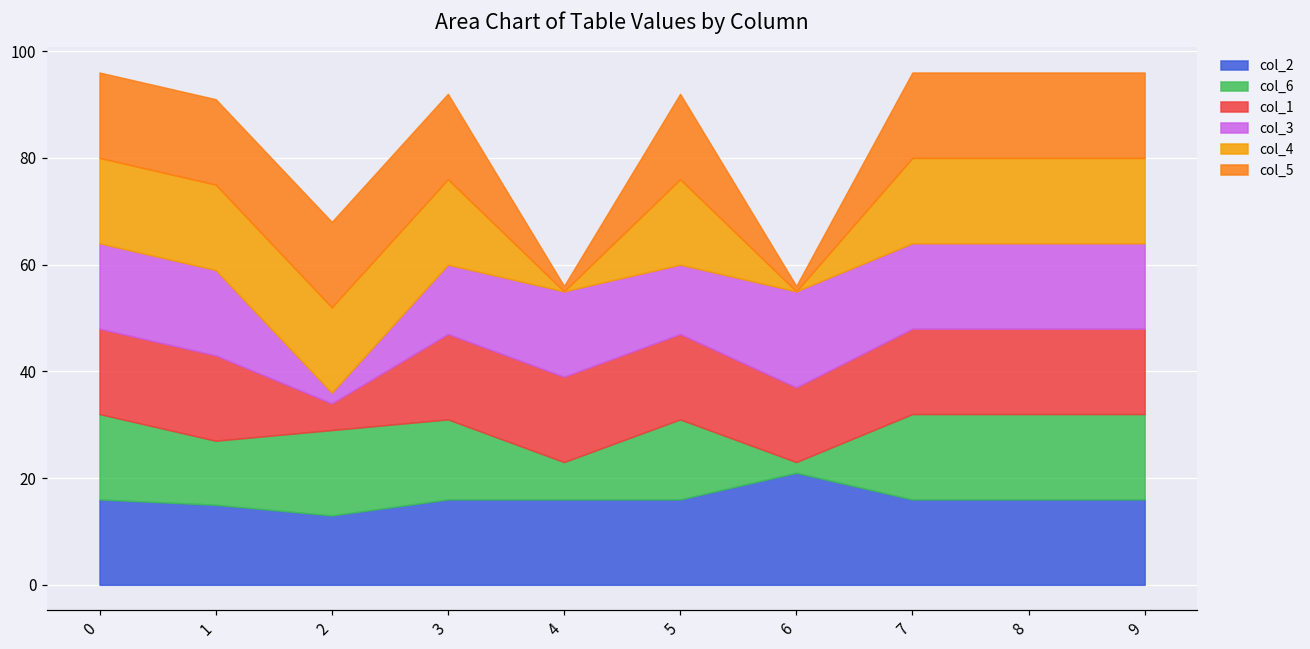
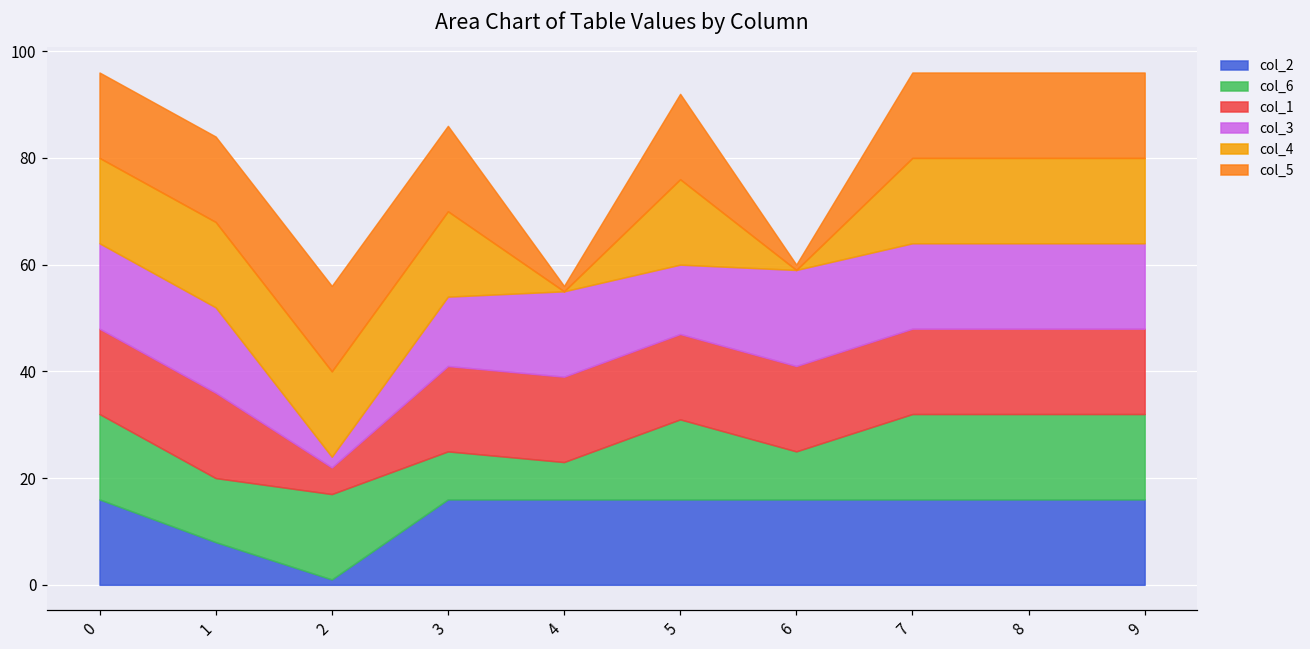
col_2, 1: 15 -> 8
col_2, 2: 13 -> 1
col_6, 3: 15 -> 9
col_2, 6: 21 -> 16
col_6, 6: 2 -> 9
col_1, 6: 14 -> 16
